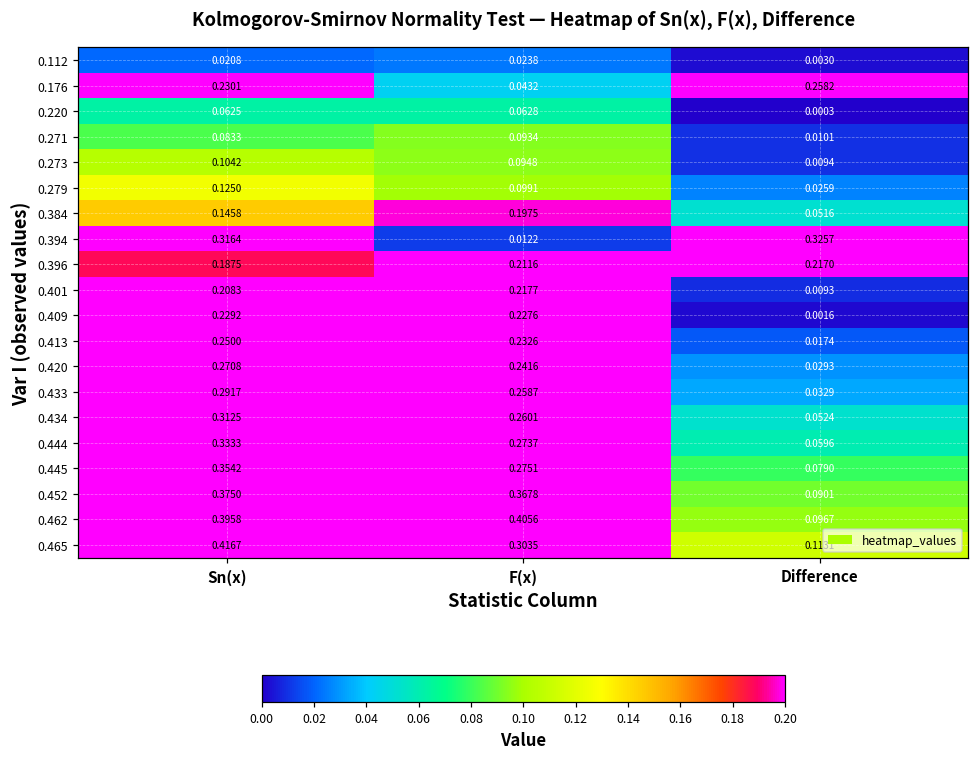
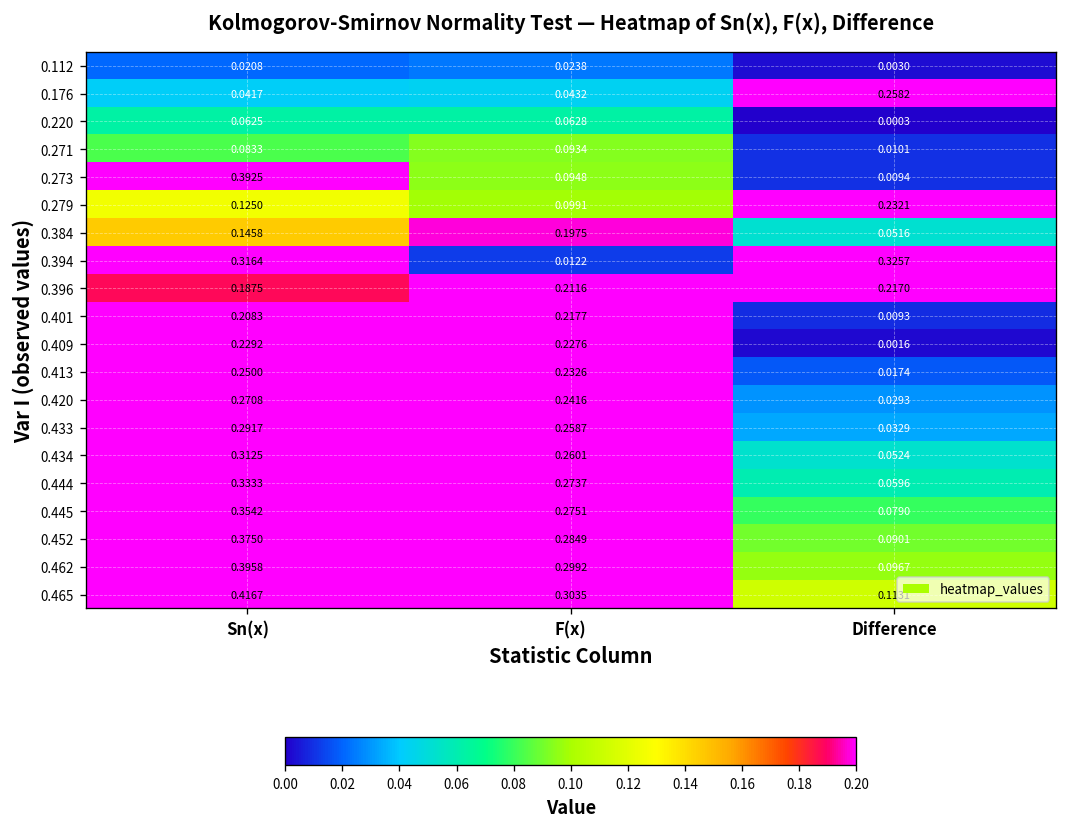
0.176, Sn(x): 0.2301 -> 0.0417
0.273, Sn(x): 0.1042 -> 0.3925
0.279, Difference: 0.0259 -> 0.2321
0.452, F(x): 0.3678 -> 0.2849
0.462, F(x): 0.4056 -> 0.2992
